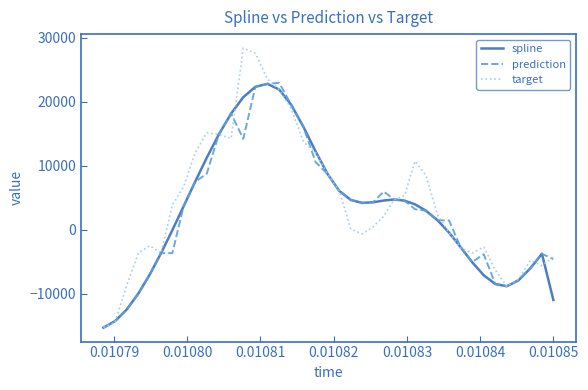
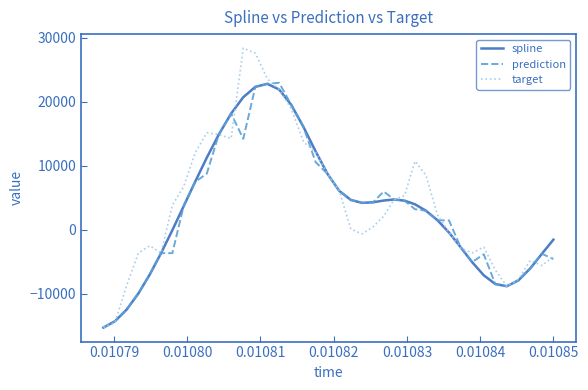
spline, 0.01085: -11000 -> -2000
